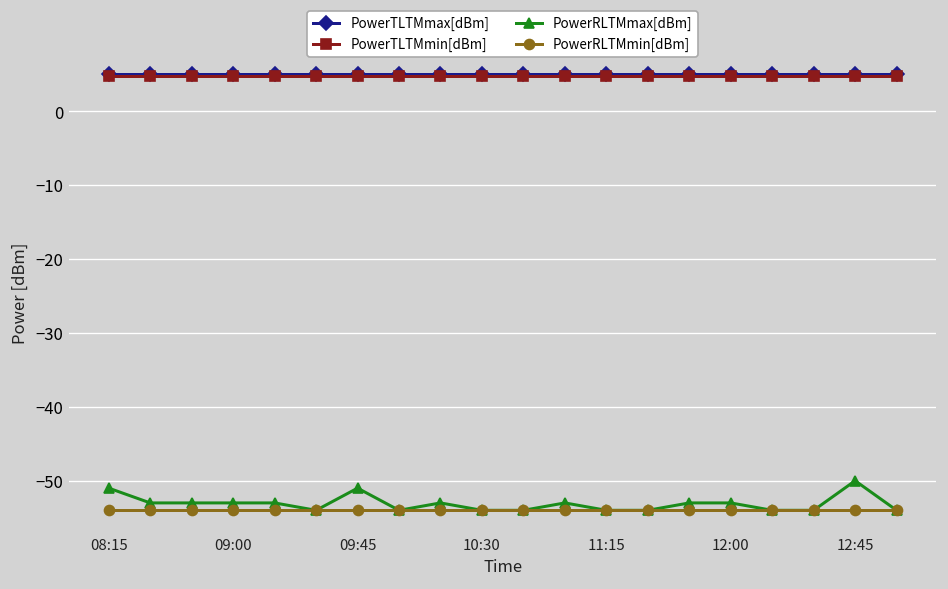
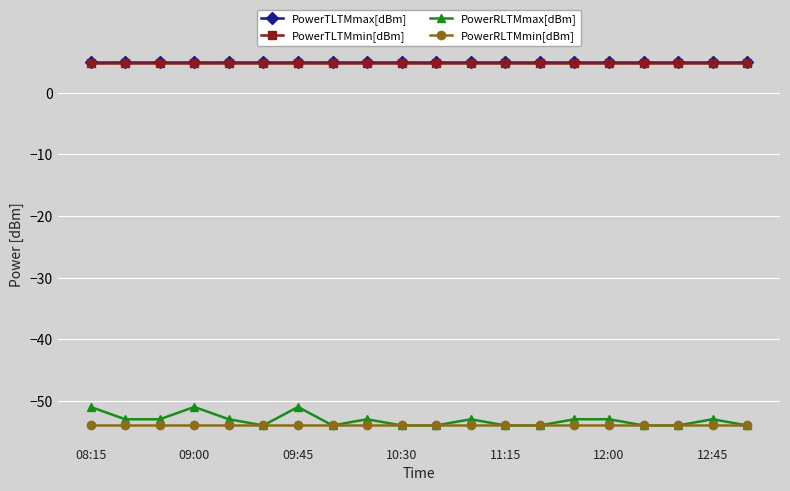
PowerRLTMmax[dBm], 09:00: -53 -> -51
PowerRLTMmax[dBm], 12:45: -50 -> -53
